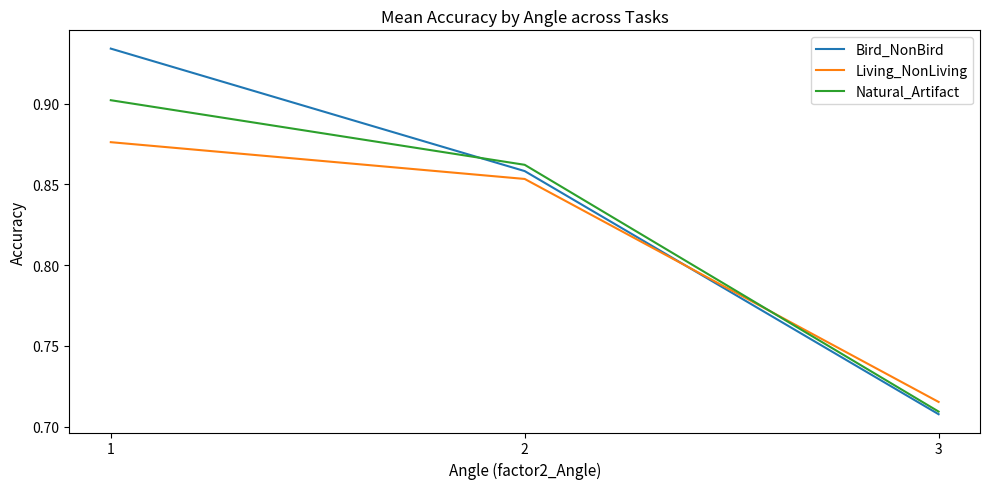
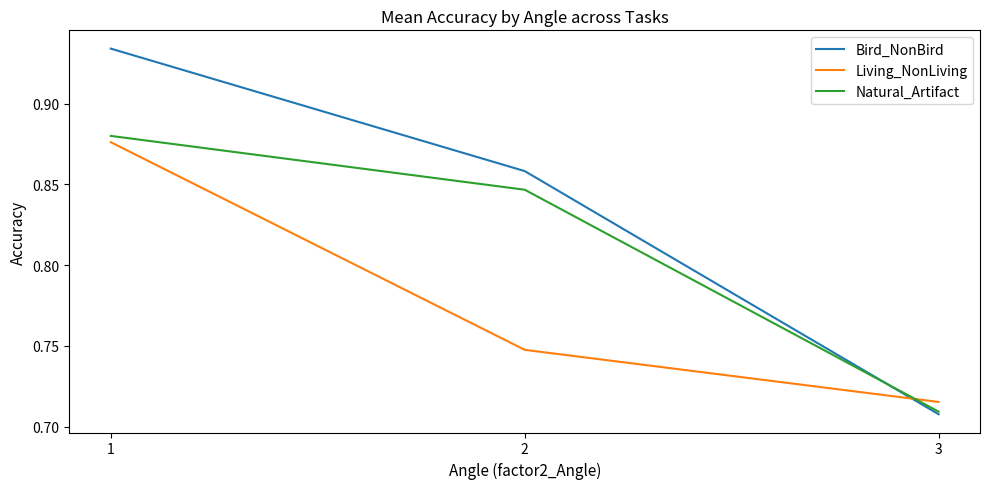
Natural_Artifact, 1: 0.902 -> 0.880
Living_NonLiving, 2: 0.853 -> 0.748
Natural_Artifact, 2: 0.862 -> 0.847
